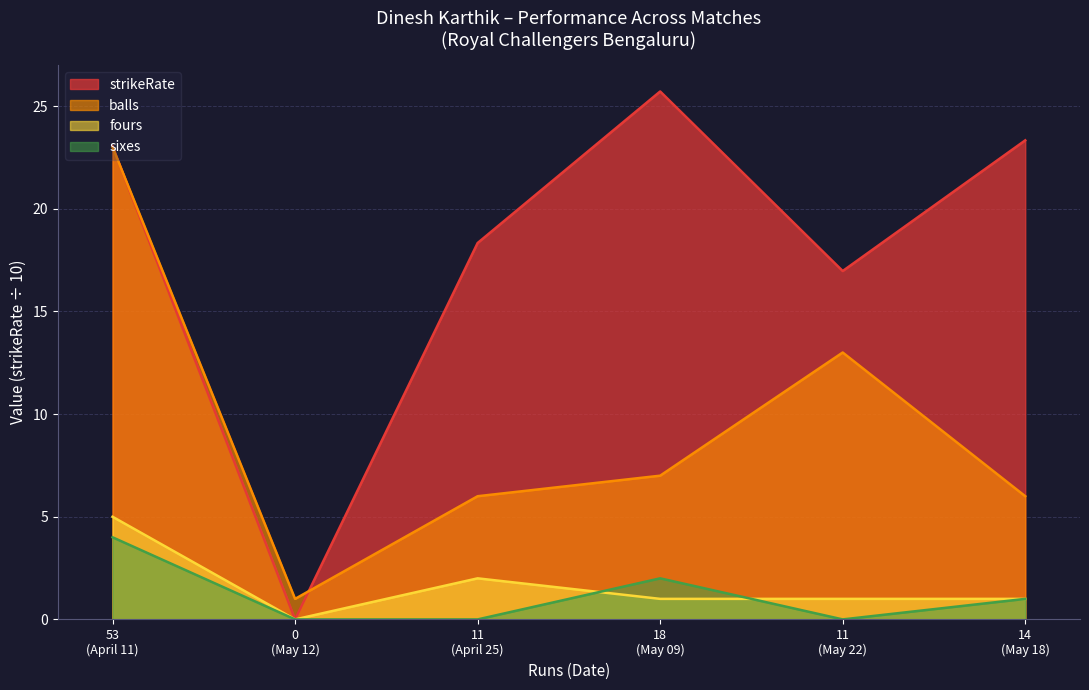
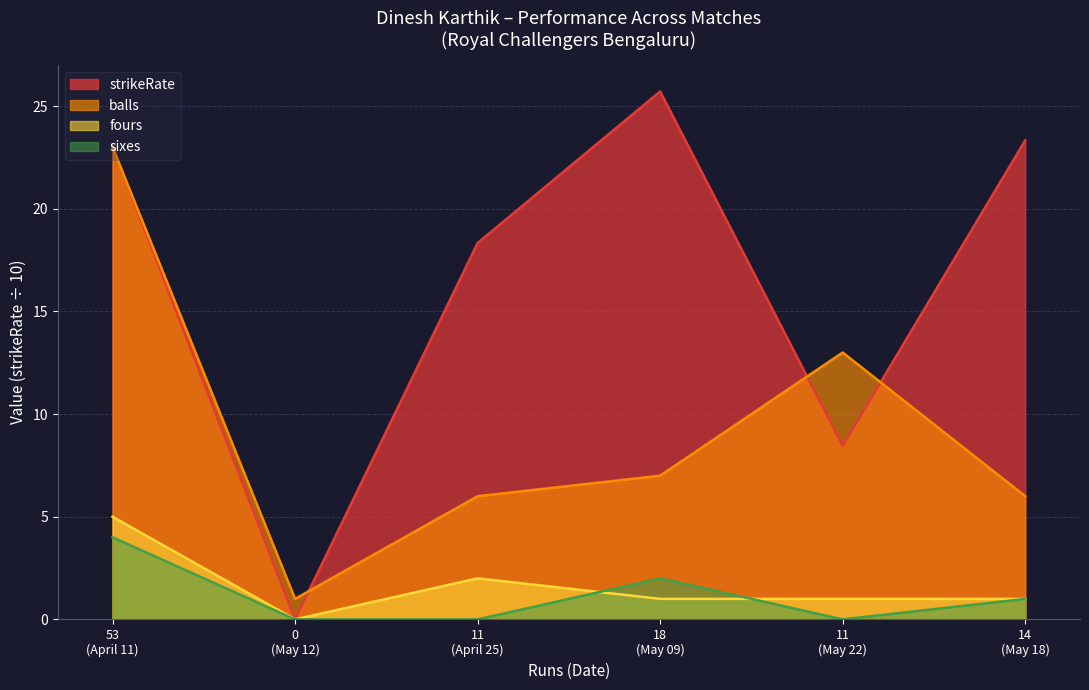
strikeRate, 11 (May 22): 17.0 -> 8.5
